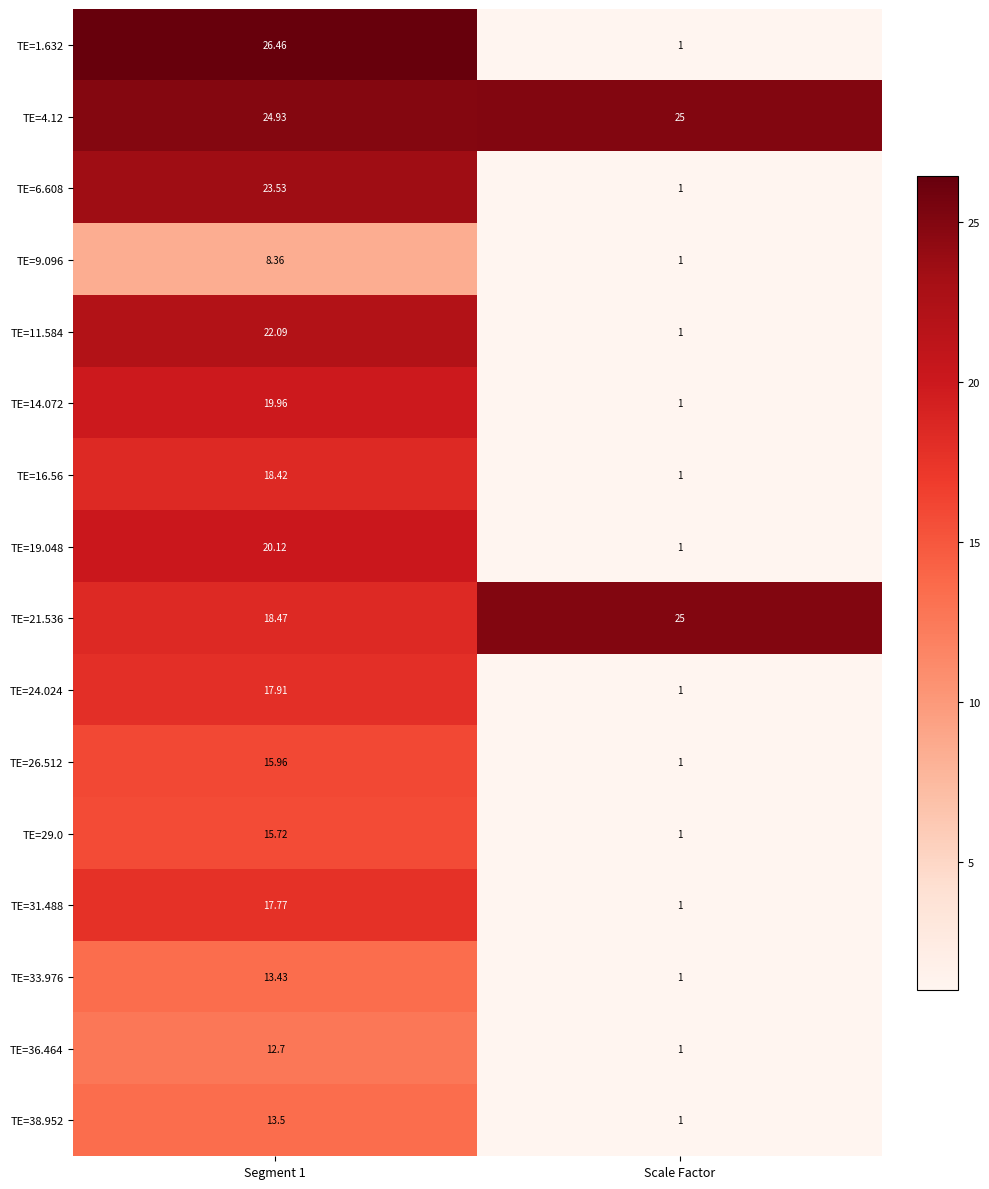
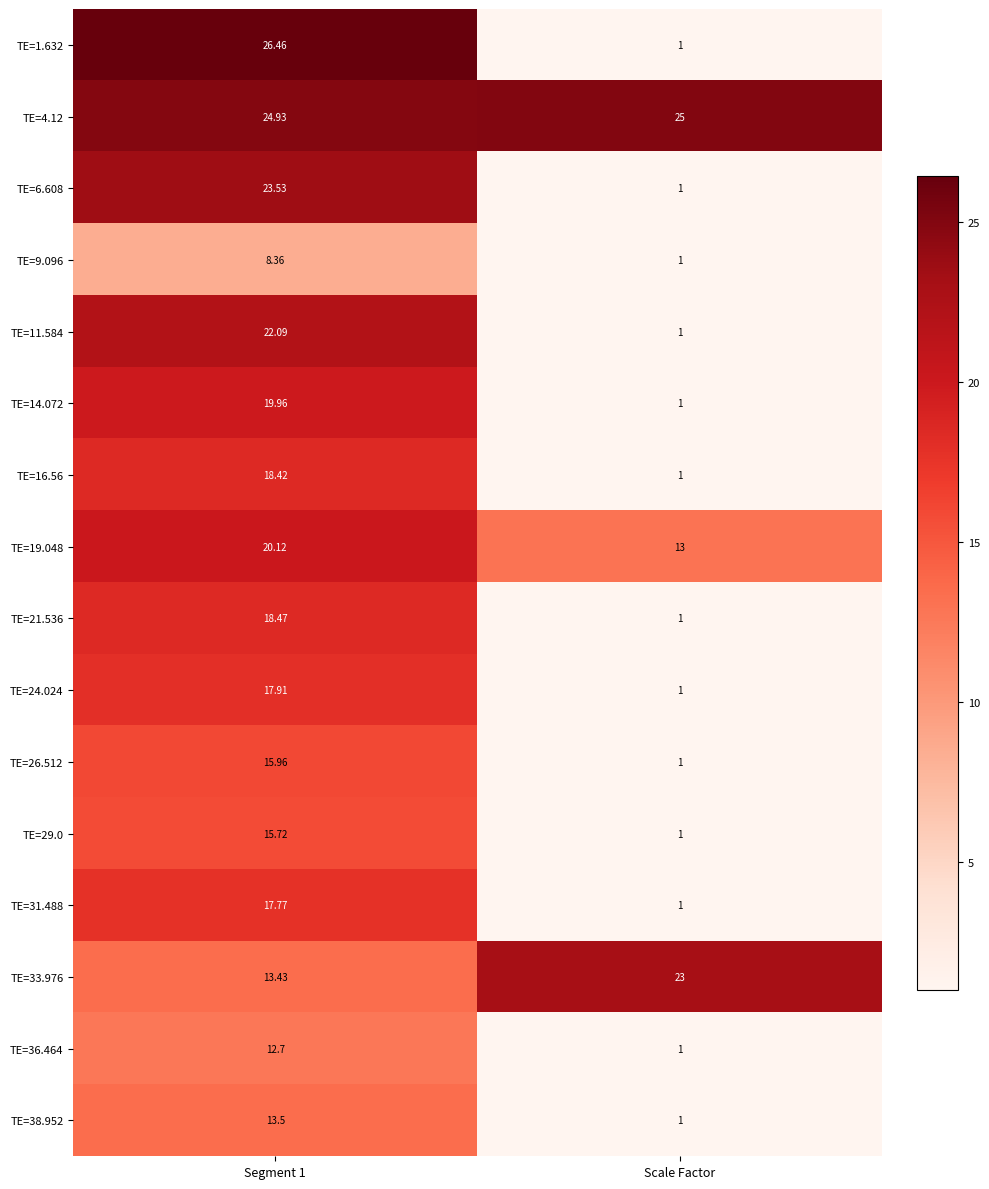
TE=19.048, Scale Factor: 1 -> 13
TE=21.536, Scale Factor: 25 -> 1
TE=33.976, Scale Factor: 1 -> 23
